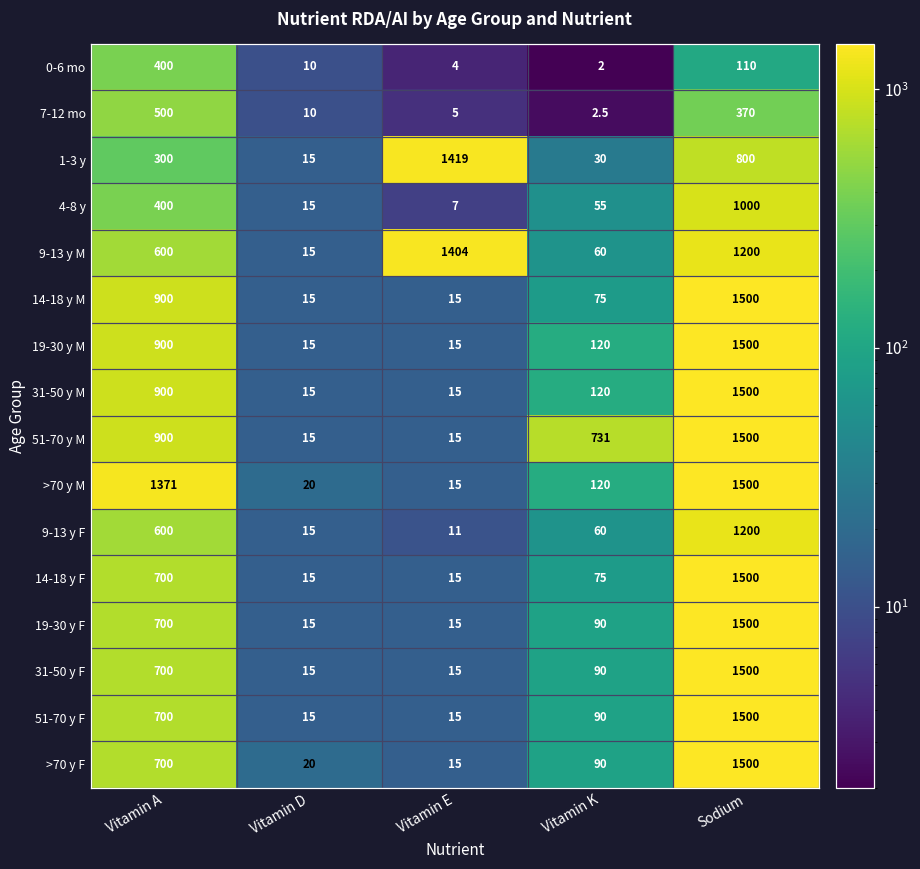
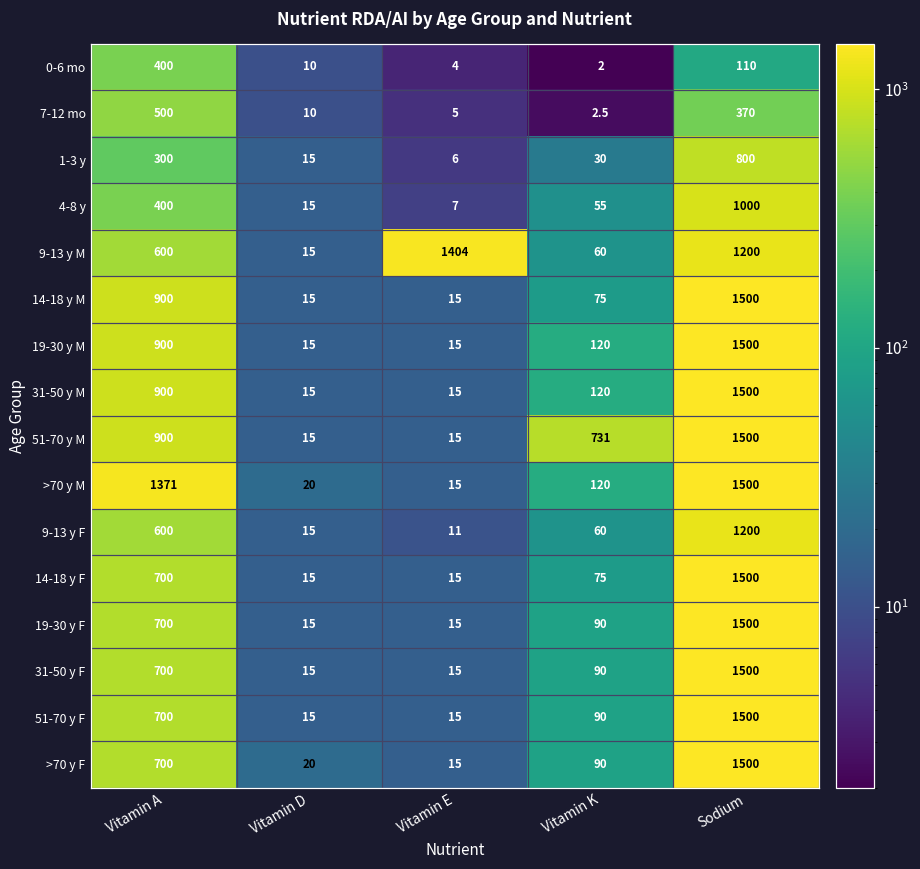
1-3 y, Vitamin E: 1419 -> 6
